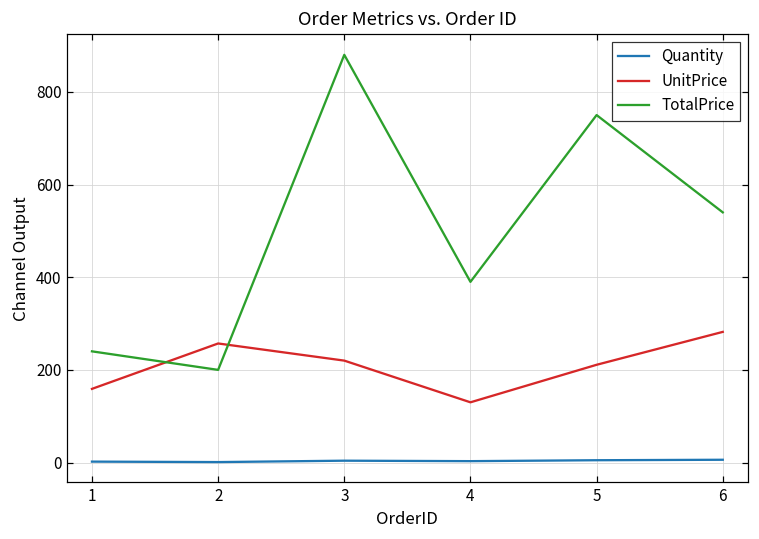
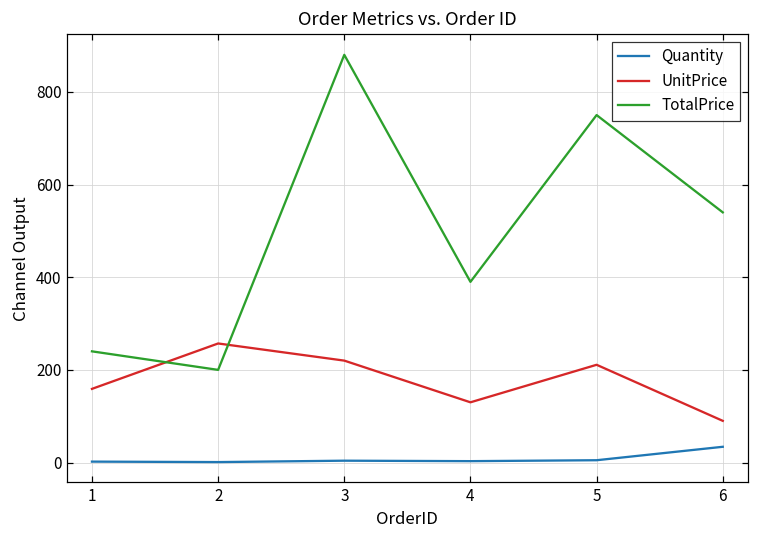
Quantity, 6: 10 -> 30
UnitPrice, 6: 280 -> 90
